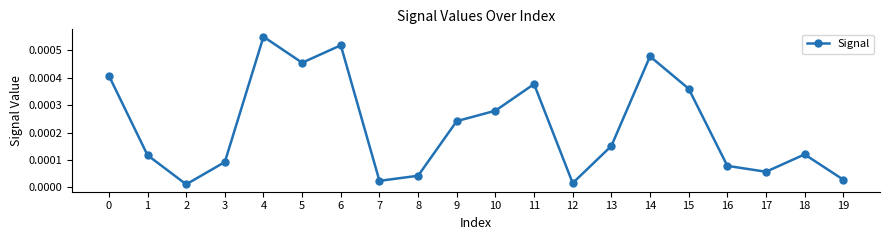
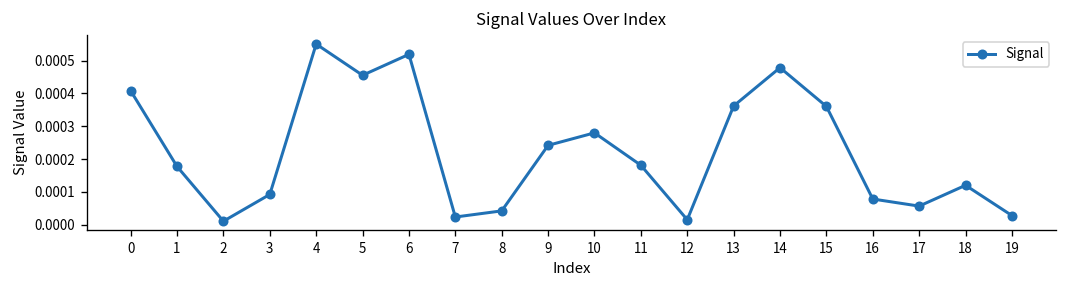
1: 0.00012 -> 0.00018
11: 0.00038 -> 0.00018
13: 0.00015 -> 0.00036
